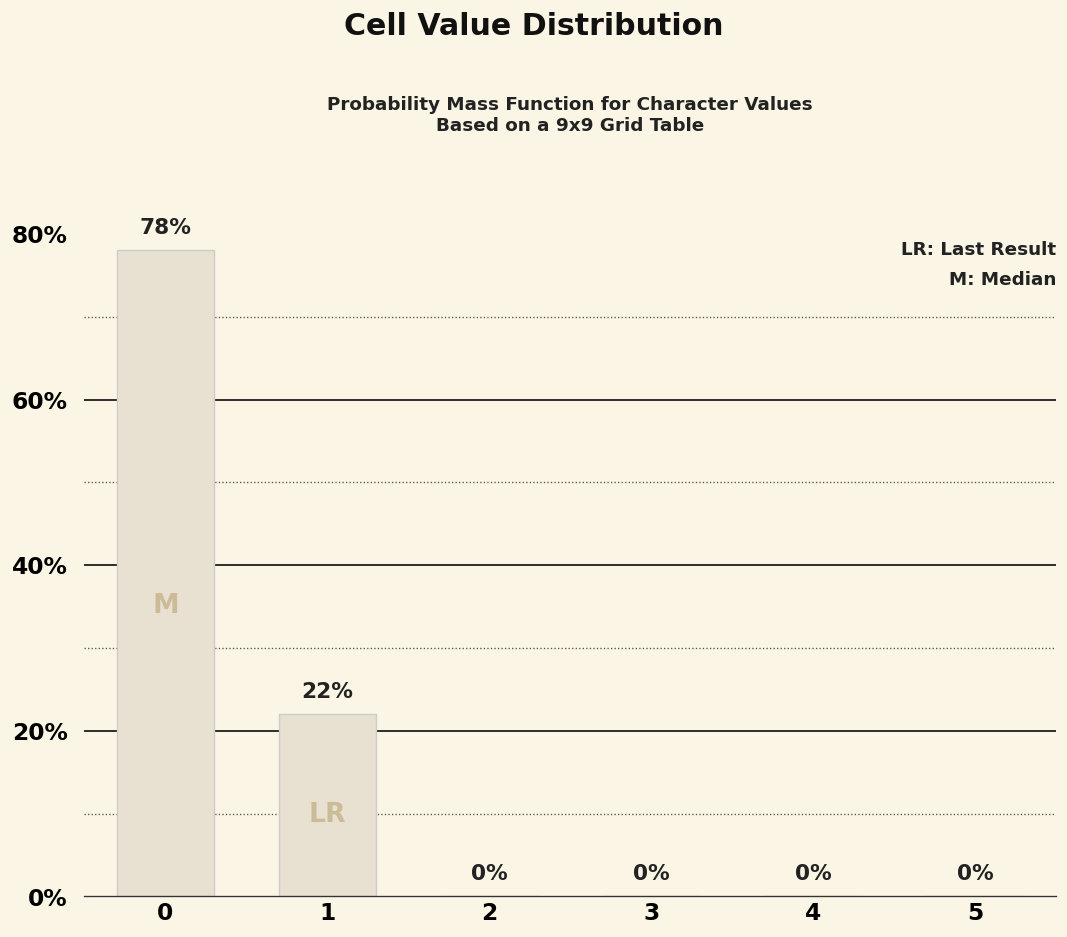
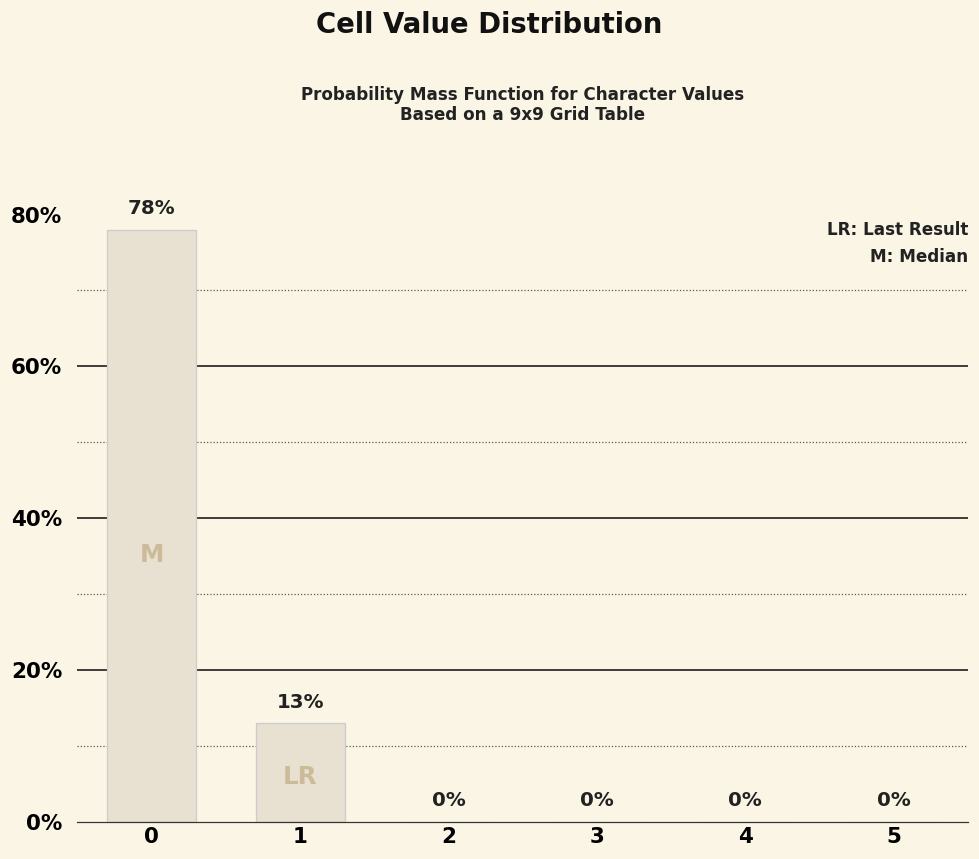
1: 22% -> 13%
